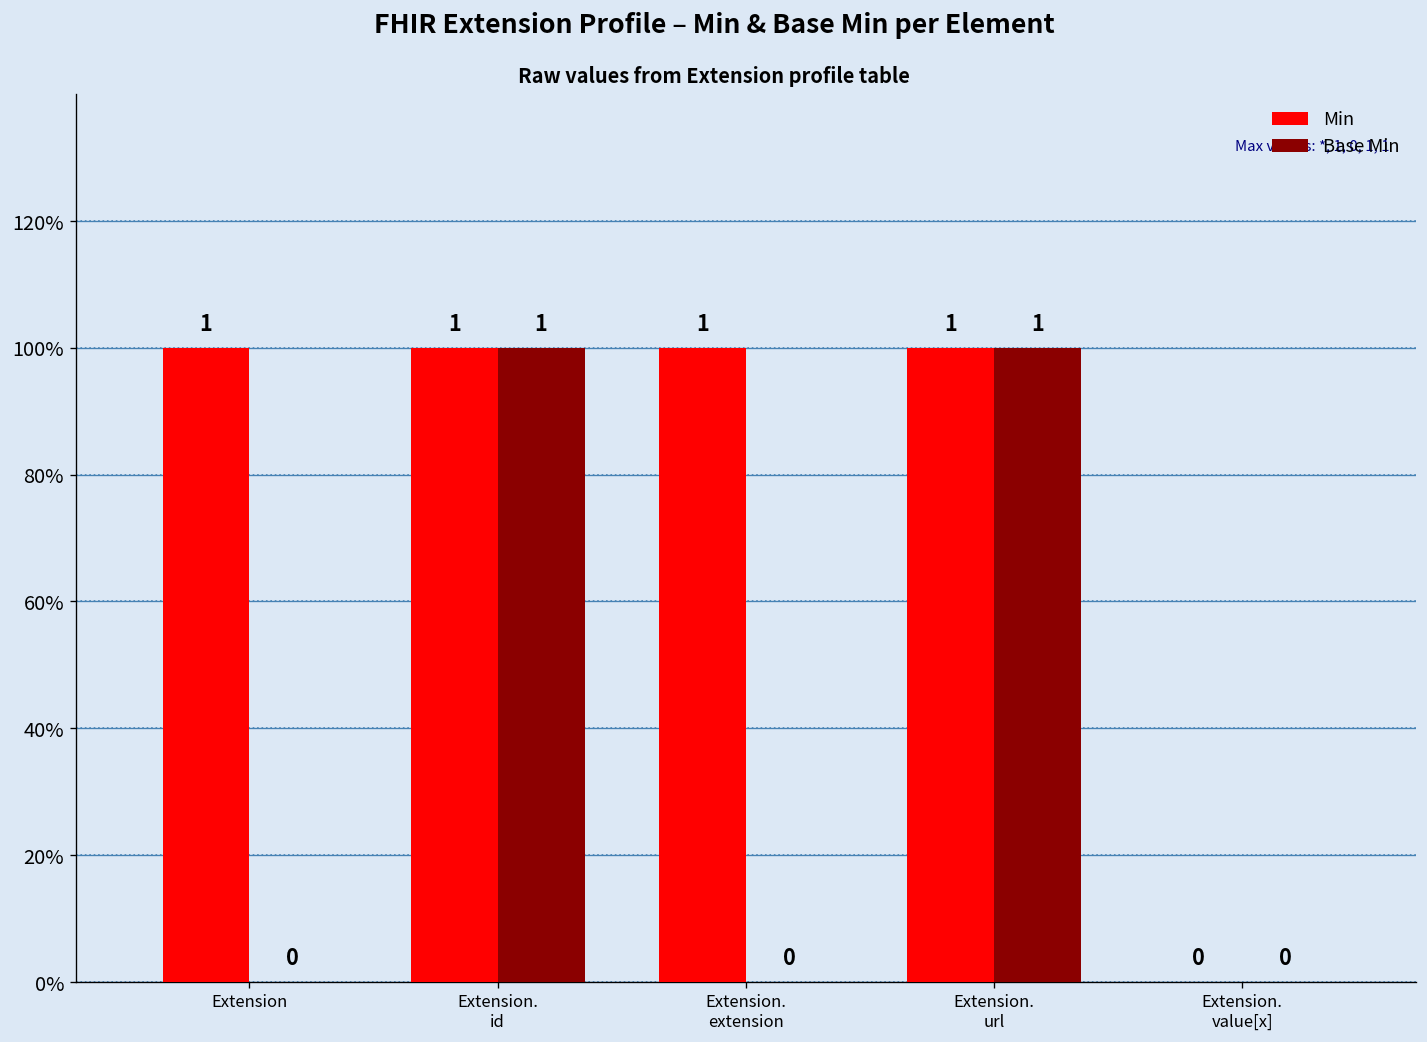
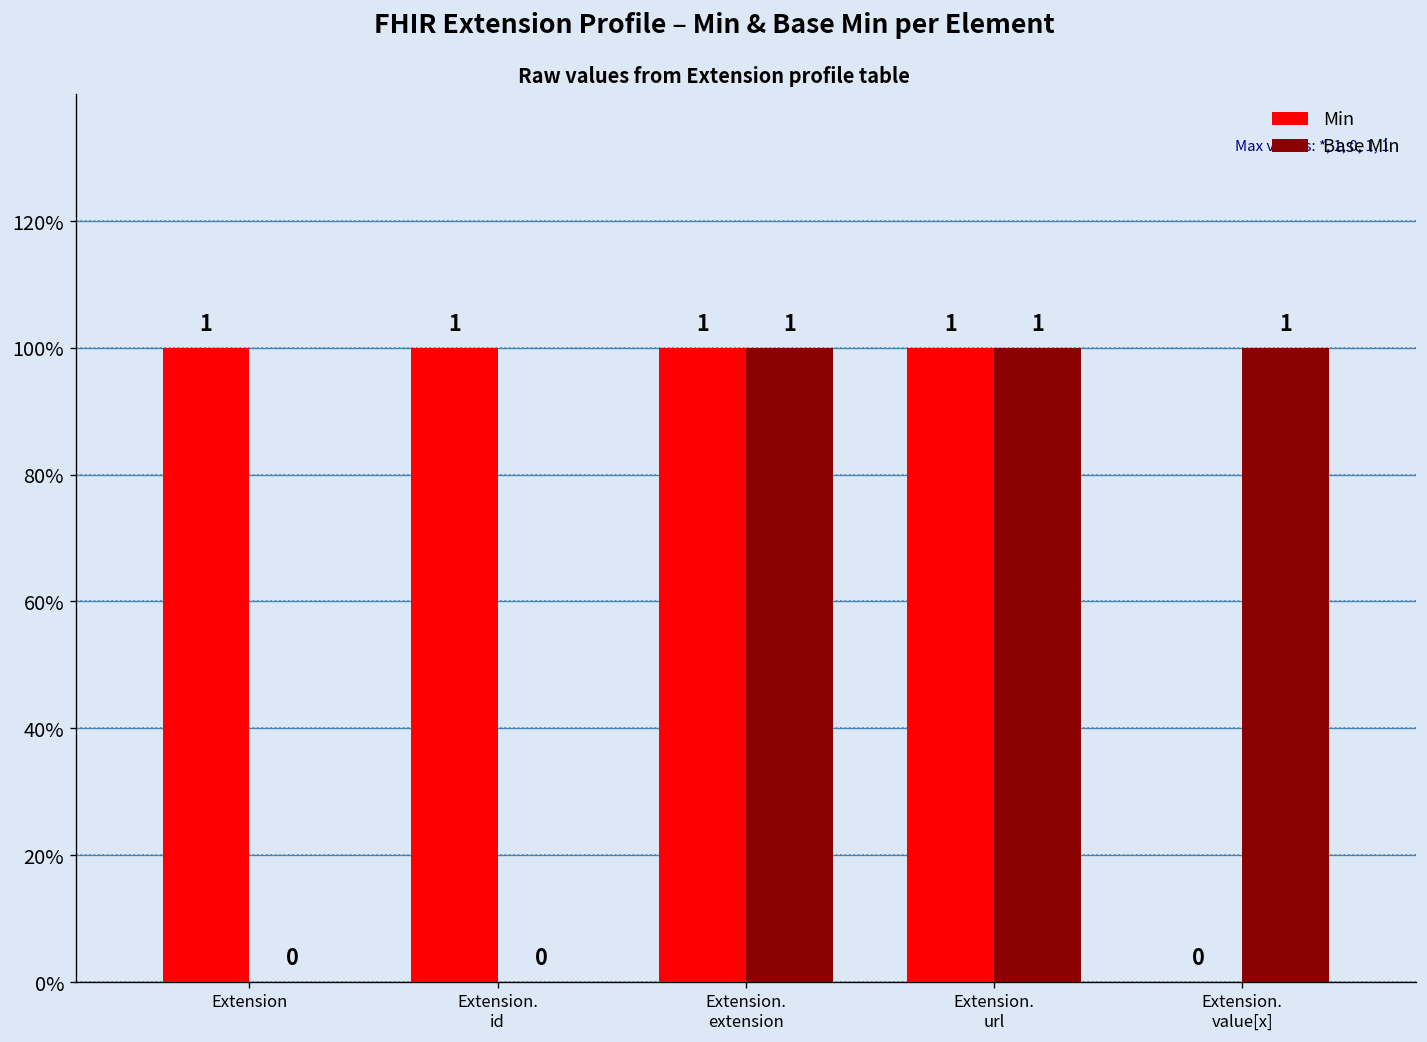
Base Min, Extension. id: 1 -> 0
Base Min, Extension. extension: 0 -> 1
Base Min, Extension. value[x]: 0 -> 1
